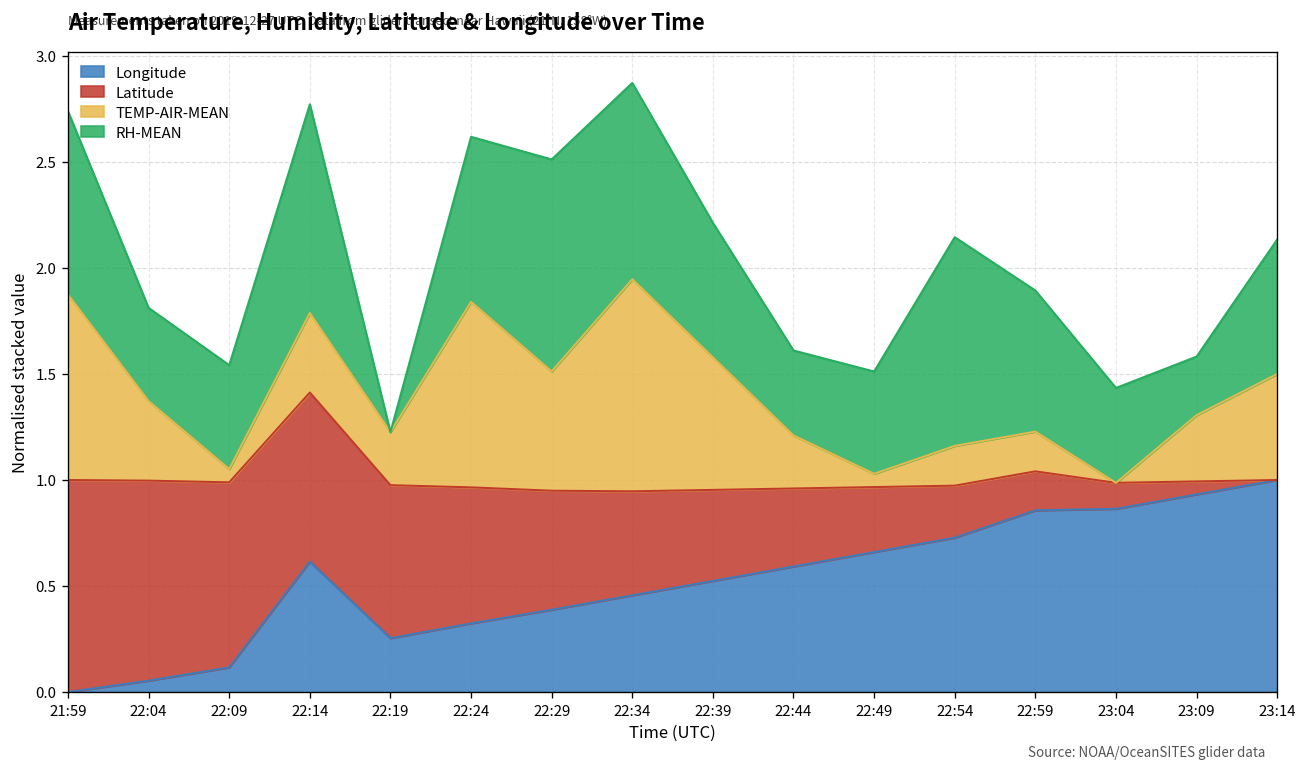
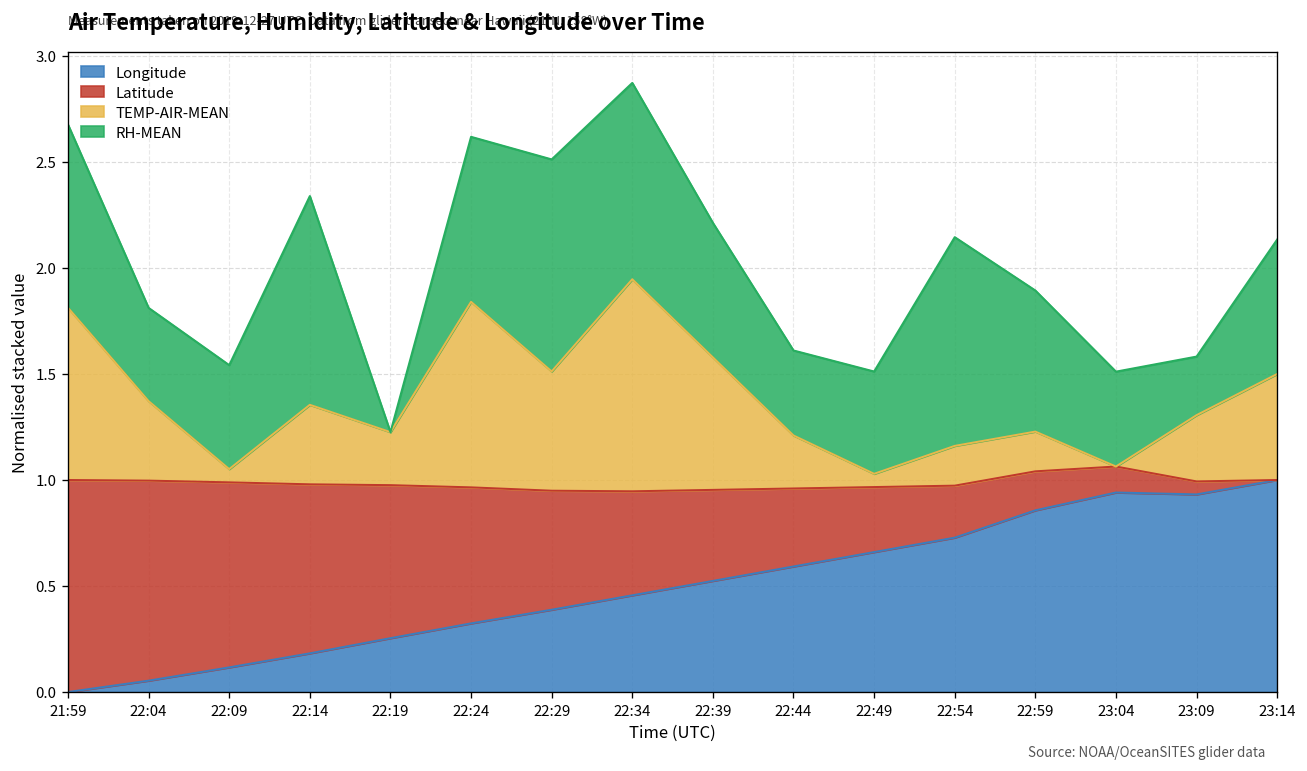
TEMP-AIR-MEAN, 21:59: 0.88 -> 0.81
Longitude, 22:14: 0.62 -> 0.18
Longitude, 23:04: 0.86 -> 0.94
